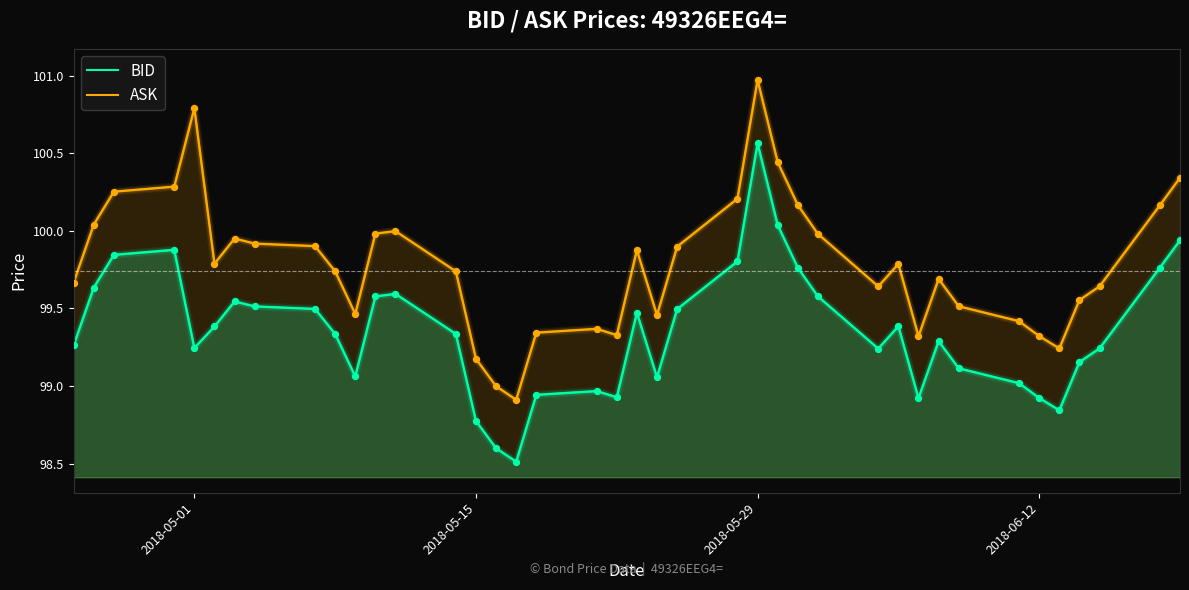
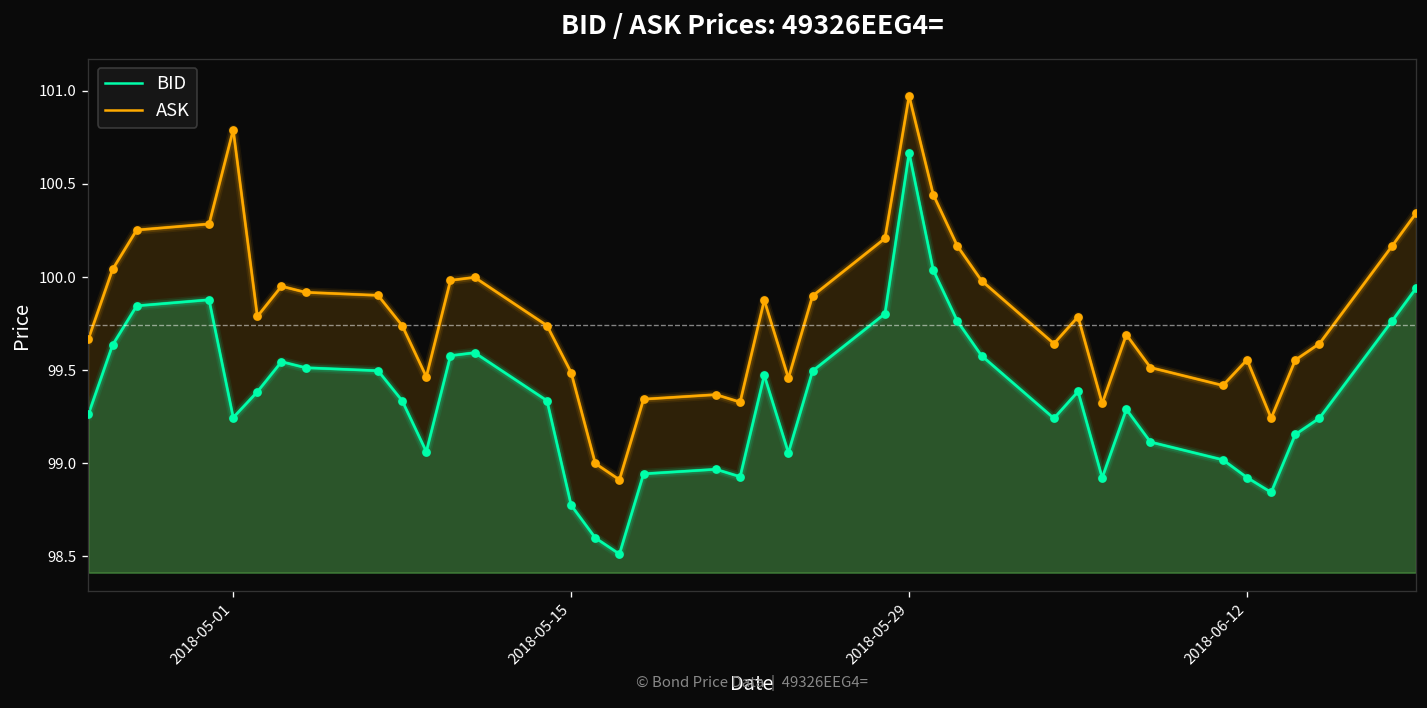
ASK, 2018-05-15: 99.18 -> 99.49
BID, 2018-05-29: 100.56 -> 100.67
ASK, 2018-06-12: 99.32 -> 99.56
